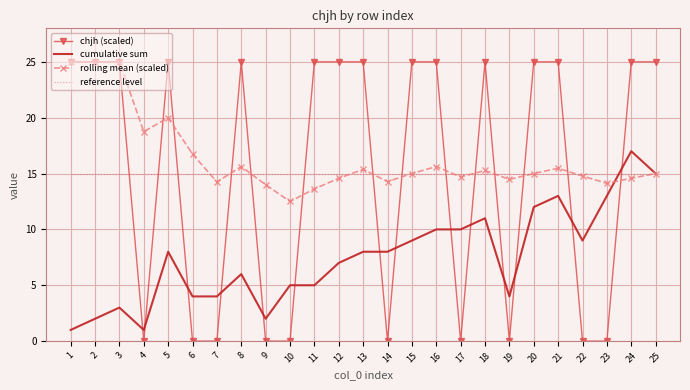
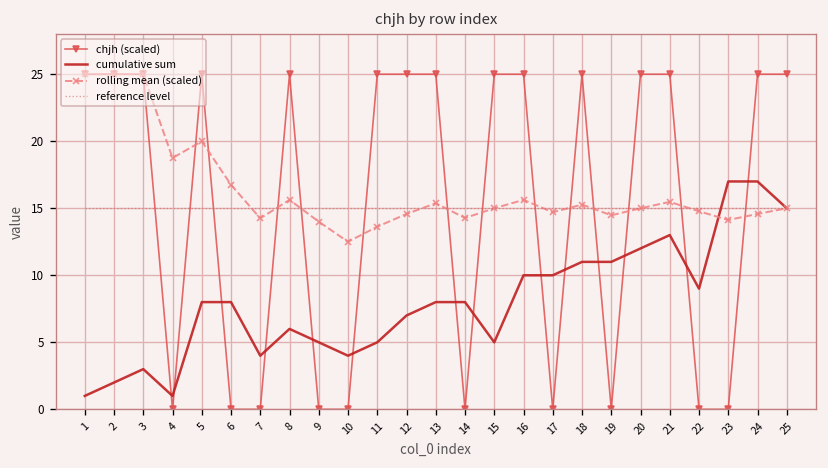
cumulative sum, 6: 4 -> 8
cumulative sum, 9: 2 -> 5
cumulative sum, 10: 5 -> 4
cumulative sum, 15: 9 -> 5
cumulative sum, 19: 4 -> 11
cumulative sum, 23: 13 -> 17
